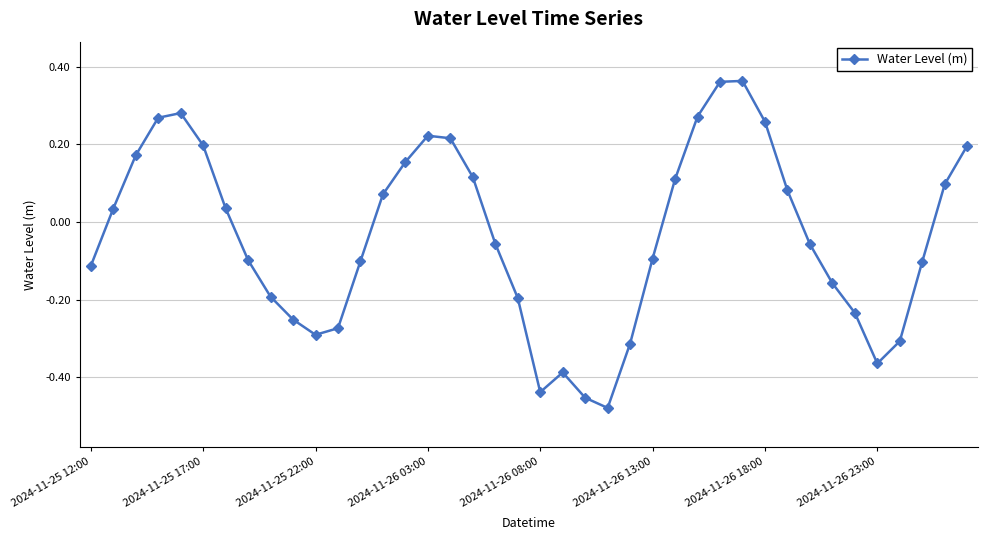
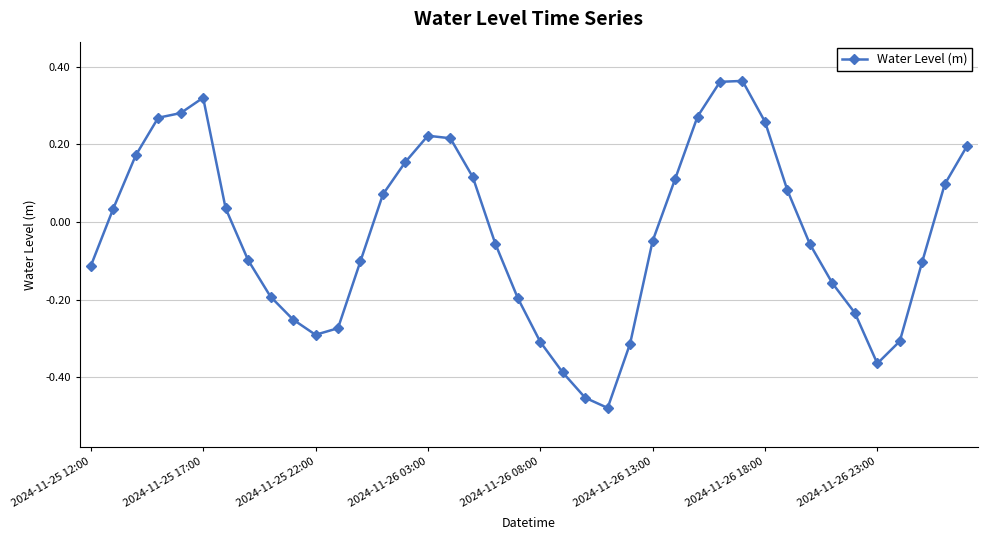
2024-11-25 17:00: 0.20 -> 0.32
2024-11-26 08:00: -0.44 -> -0.31
2024-11-26 13:00: -0.09 -> -0.05
